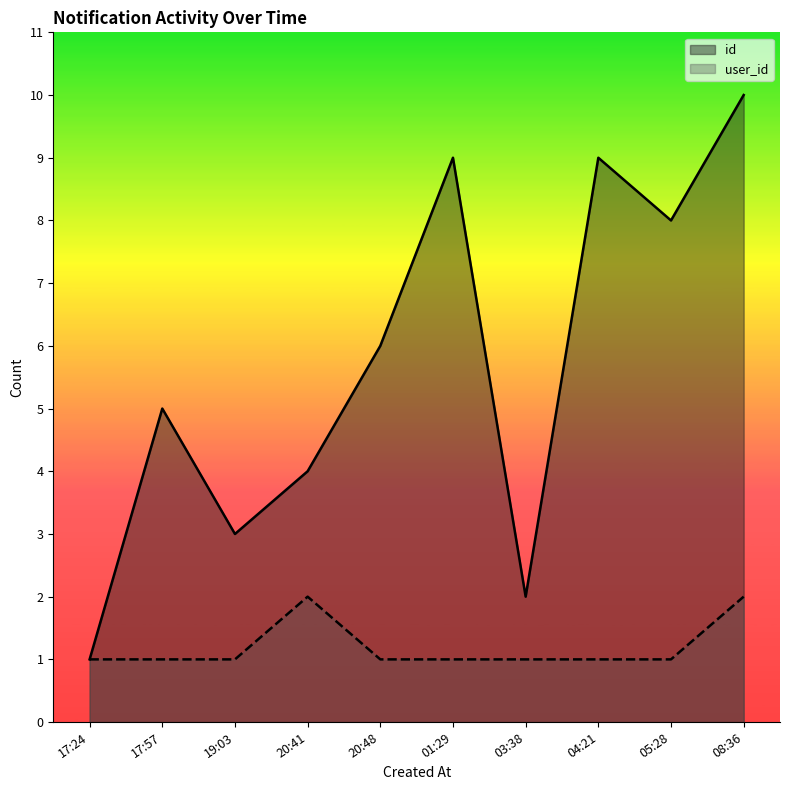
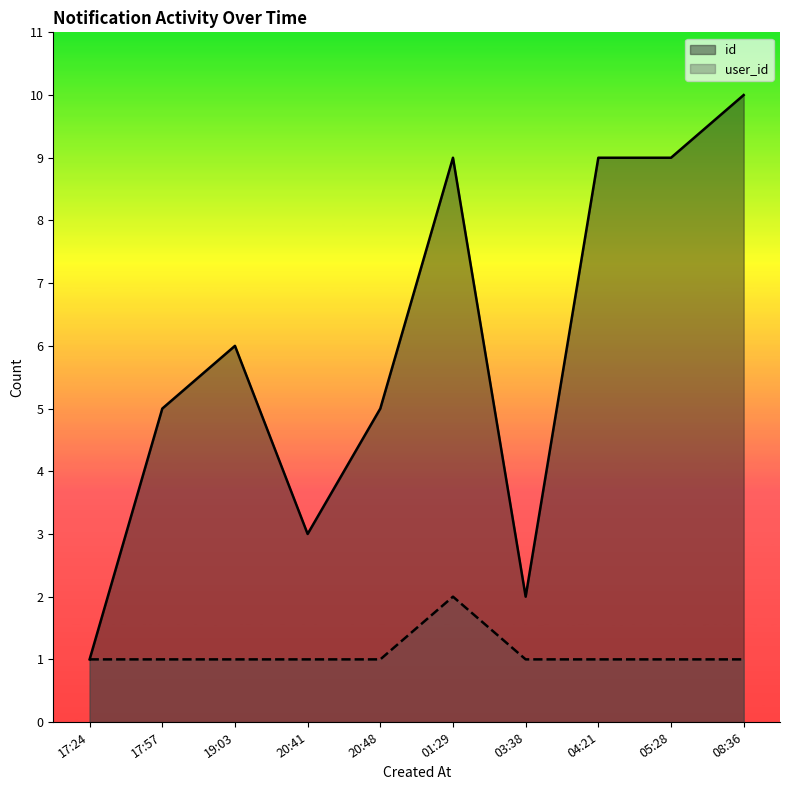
id, 19:03: 3 -> 6
id, 20:41: 4 -> 3
user_id, 20:41: 2 -> 1
id, 20:48: 6 -> 5
user_id, 01:29: 1 -> 2
id, 05:28: 8 -> 9
user_id, 08:36: 2 -> 1
